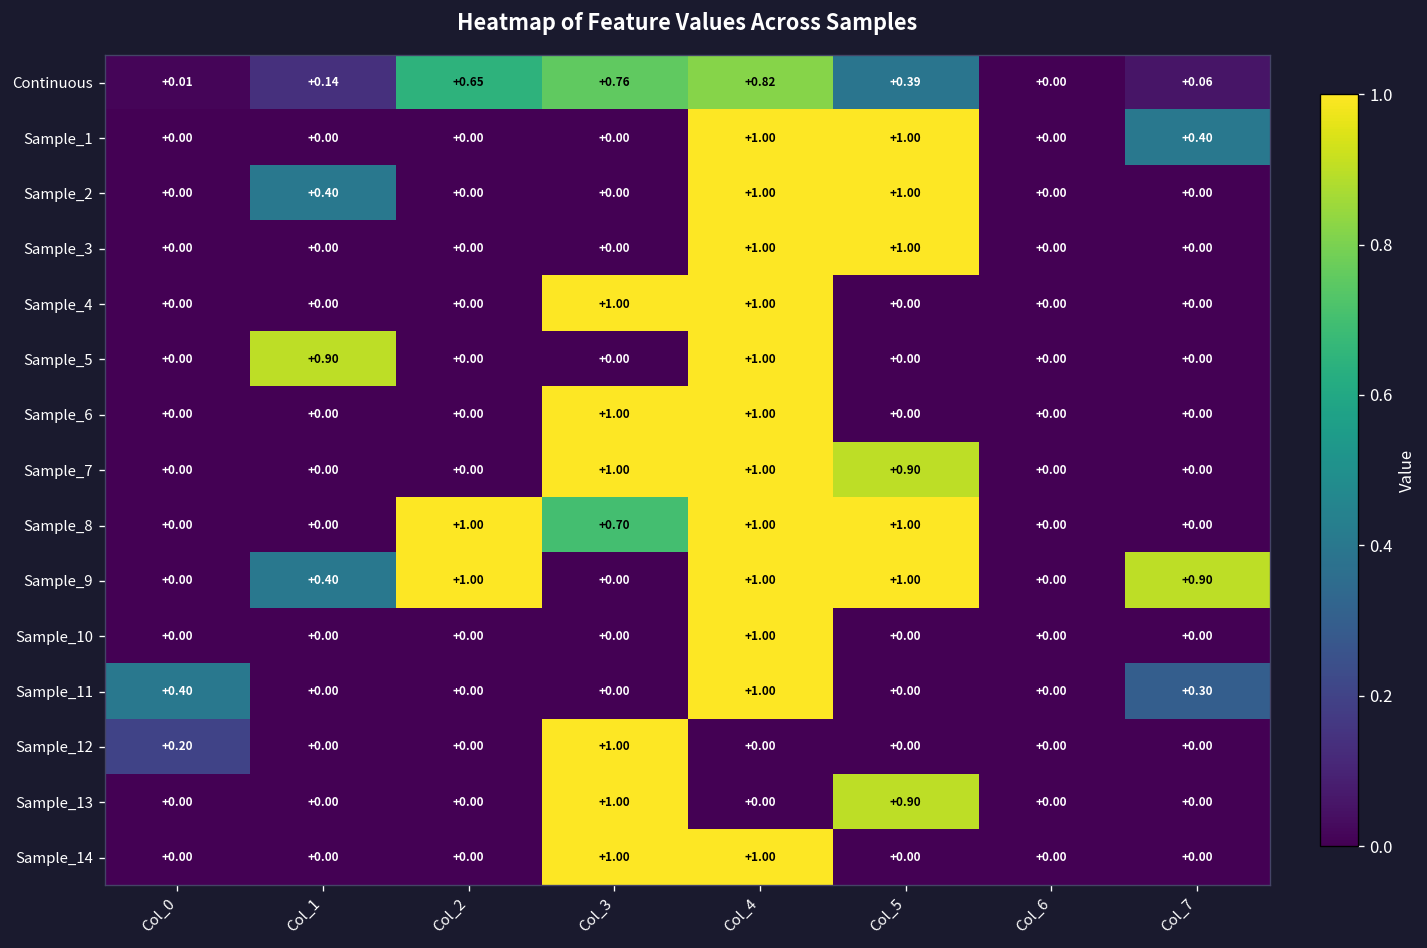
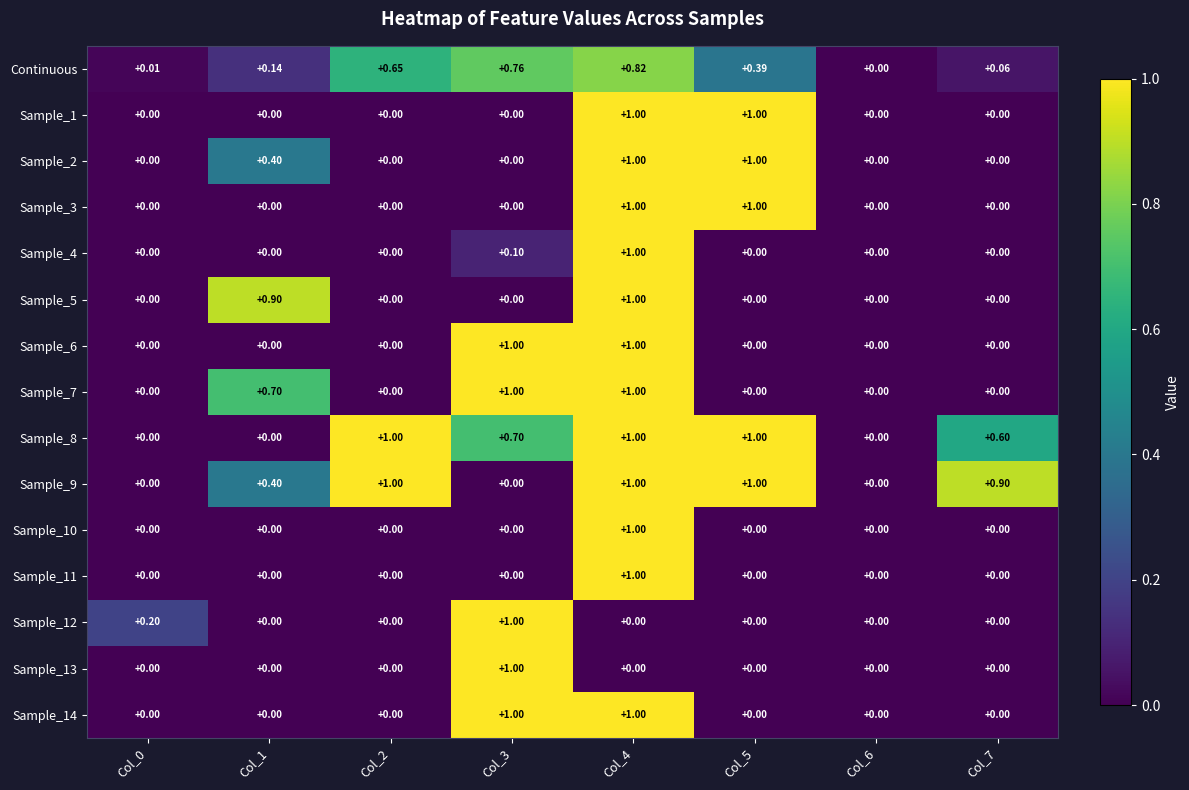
Sample_1, Col_7: +0.40 -> +0.00
Sample_4, Col_3: +1.00 -> +0.10
Sample_7, Col_1: +0.00 -> +0.70
Sample_7, Col_5: +0.90 -> +0.00
Sample_8, Col_7: +0.00 -> +0.60
Sample_11, Col_0: +0.40 -> +0.00
Sample_11, Col_7: +0.30 -> +0.00
Sample_13, Col_5: +0.90 -> +0.00
